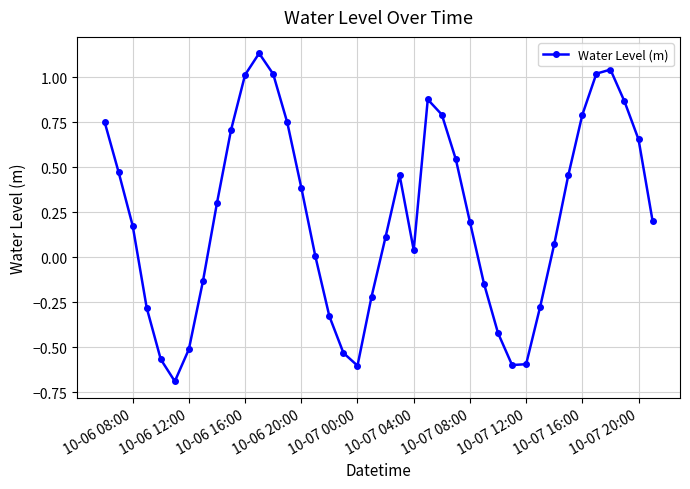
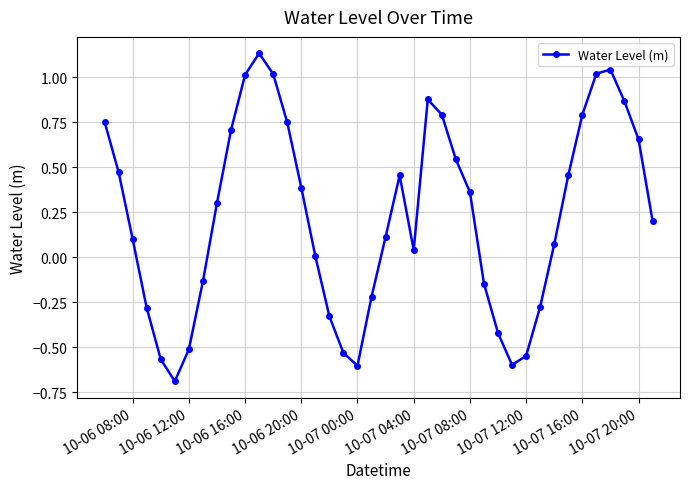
10-06 08:00: 0.18 -> 0.10
10-07 08:00: 0.20 -> 0.36
10-07 12:00: -0.59 -> -0.55
